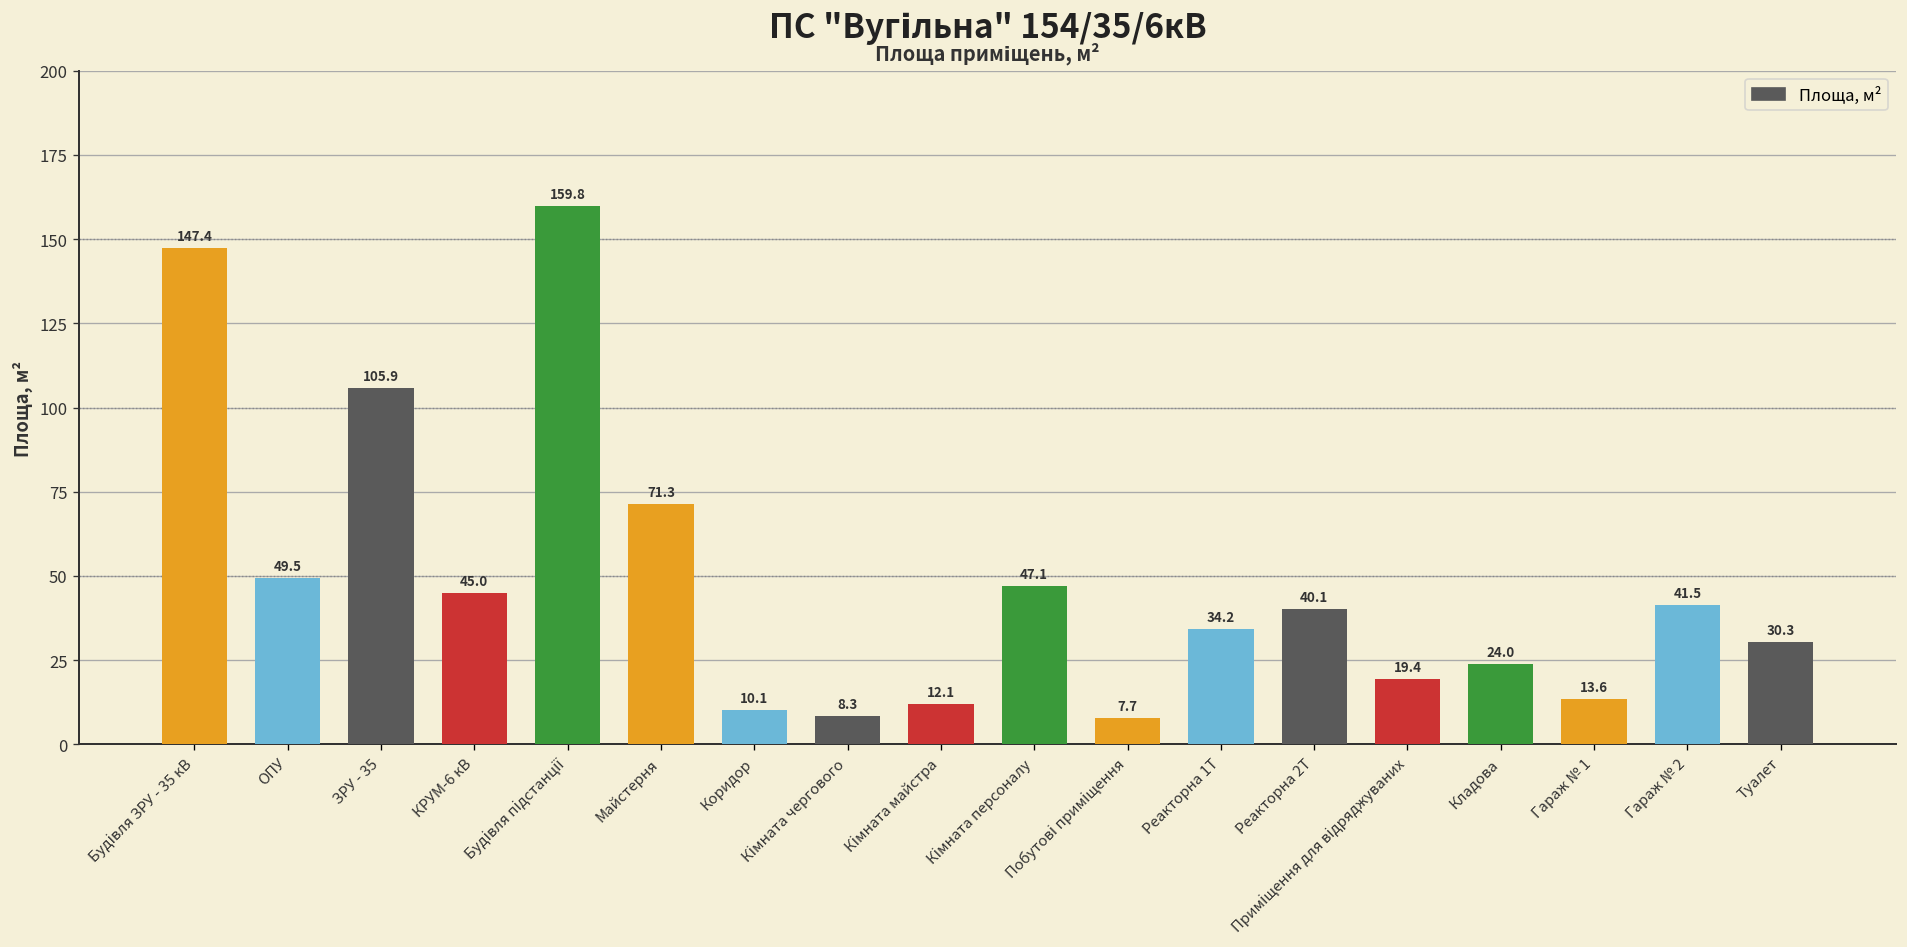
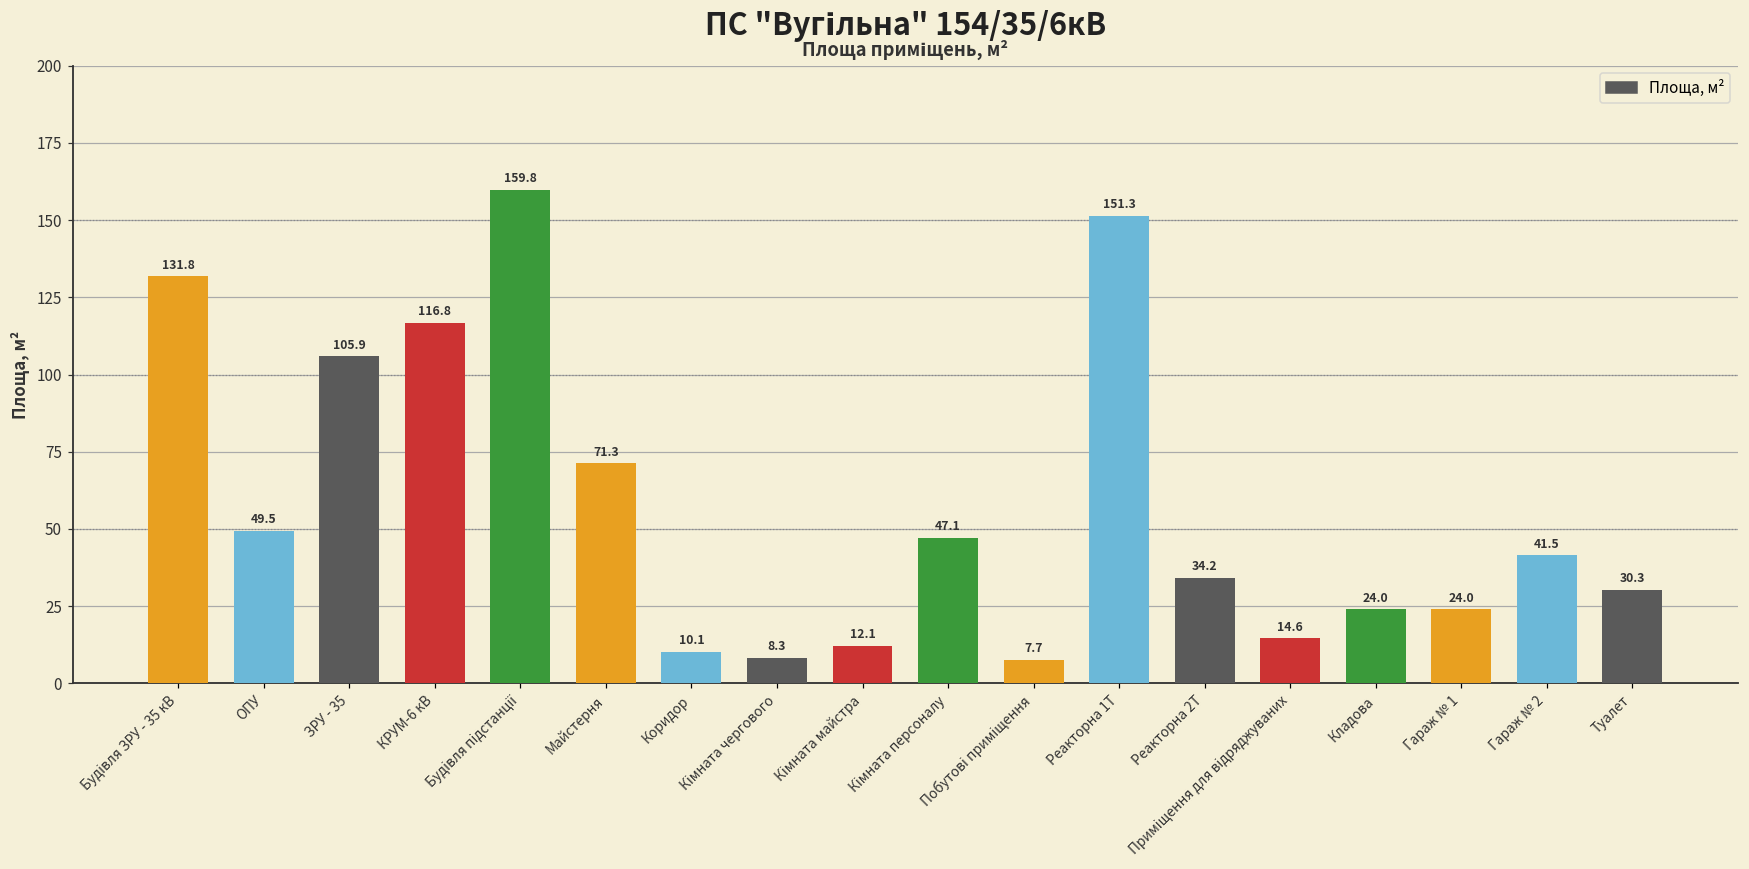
Будівля ЗРУ - 35 кВ: 147.4 -> 131.8
КРУМ-6 кВ: 45.0 -> 116.8
Реакторна 1Т: 34.2 -> 151.3
Реакторна 2Т: 40.1 -> 34.2
Приміщення для відряджуваних: 19.4 -> 14.6
Гараж № 1: 13.6 -> 24.0
